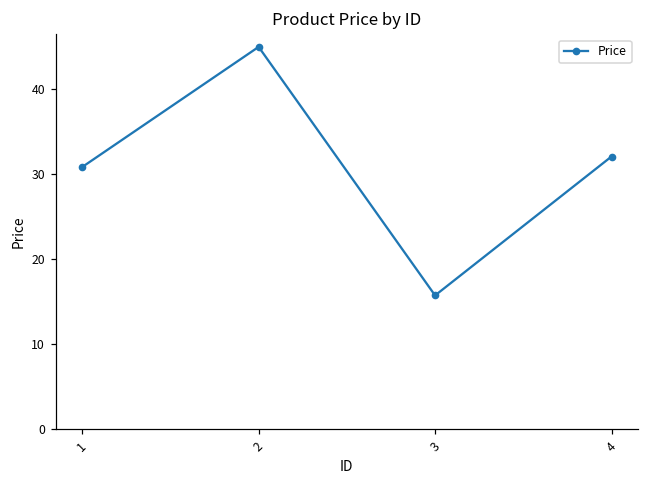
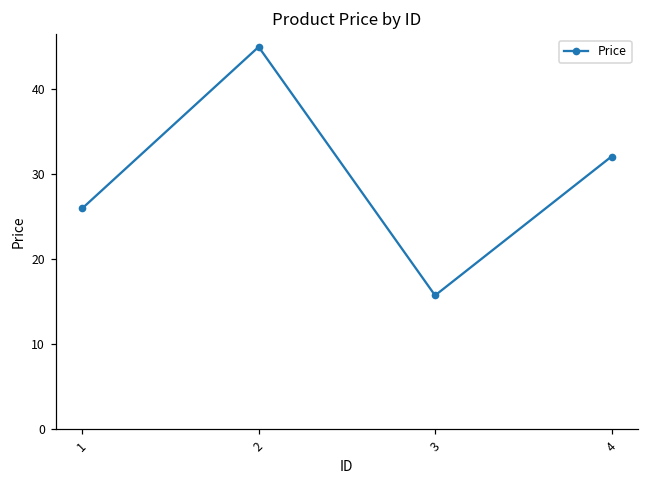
1: 31 -> 26
